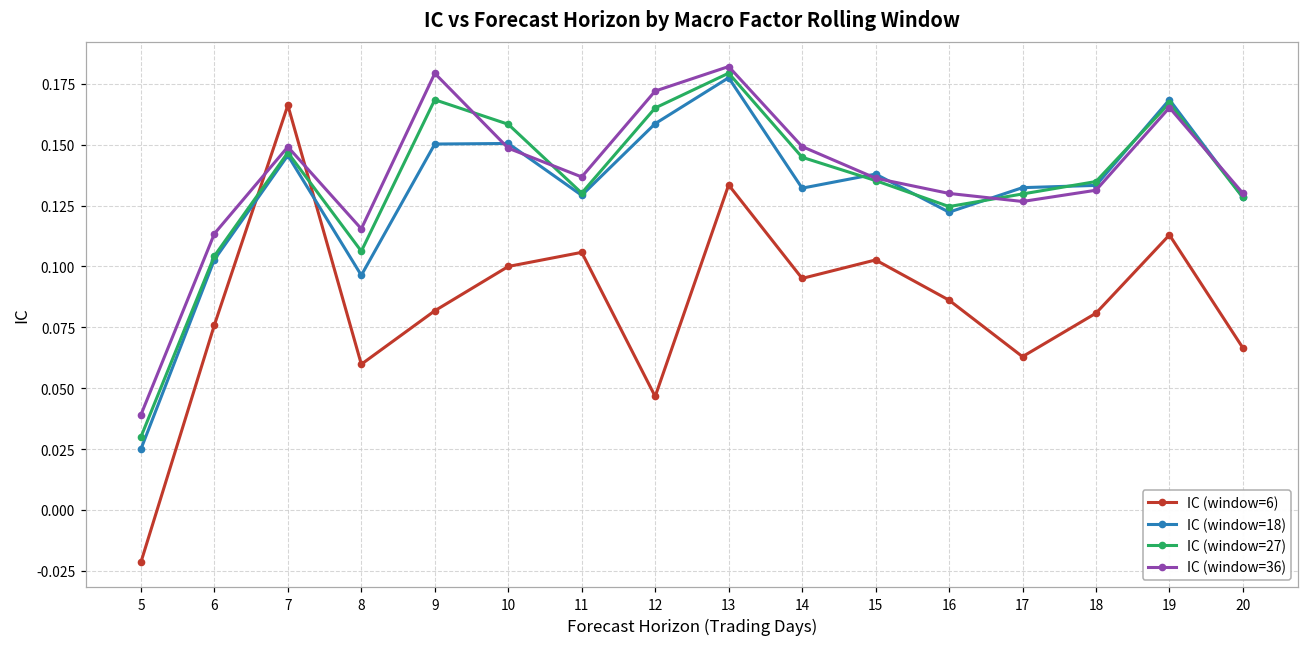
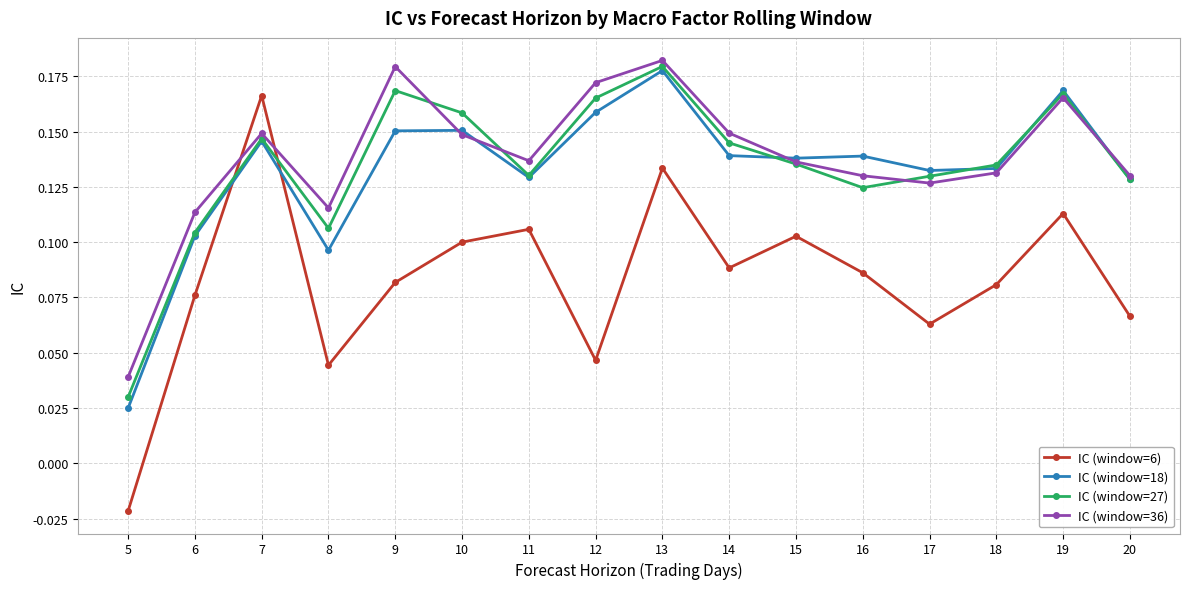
IC (window=6), 8: 0.060 -> 0.044
IC (window=6), 14: 0.095 -> 0.088
IC (window=18), 14: 0.132 -> 0.139
IC (window=18), 16: 0.122 -> 0.139
